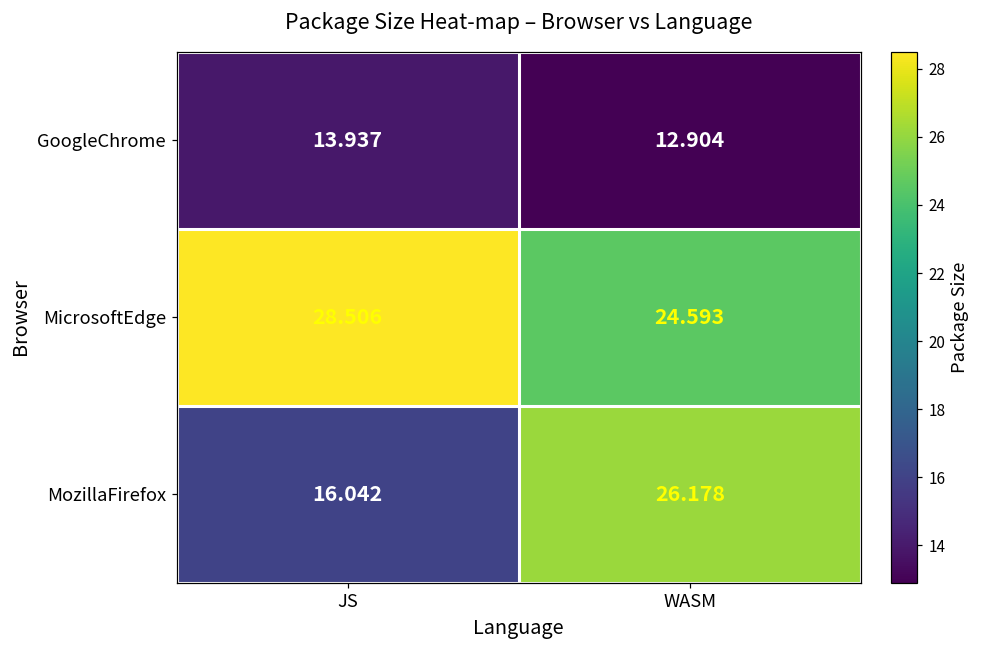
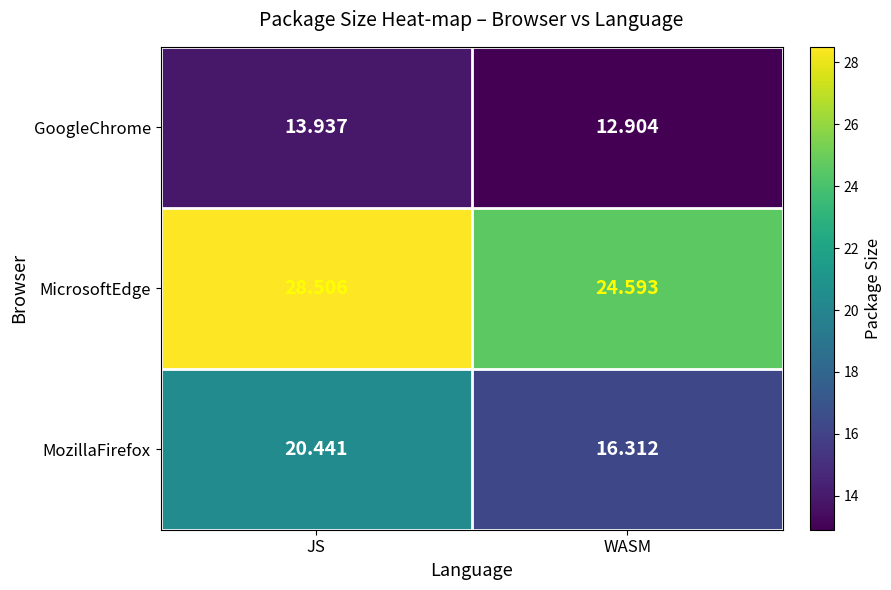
MozillaFirefox, JS: 16.042 -> 20.441
MozillaFirefox, WASM: 26.178 -> 16.312
